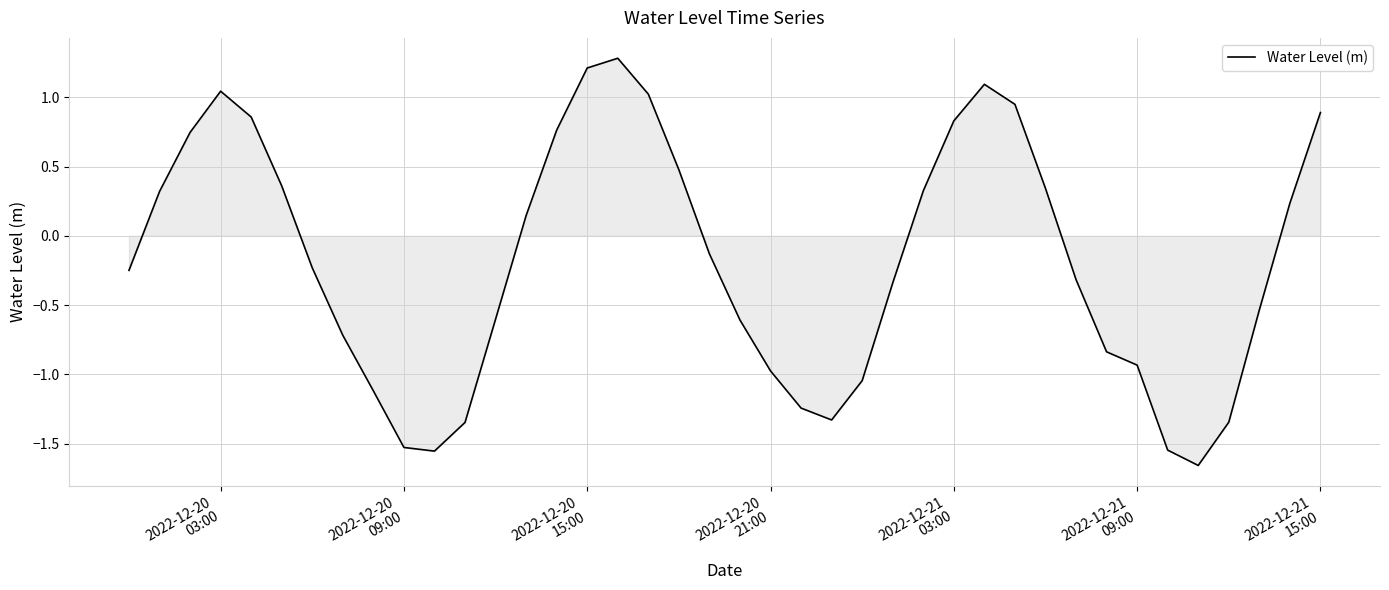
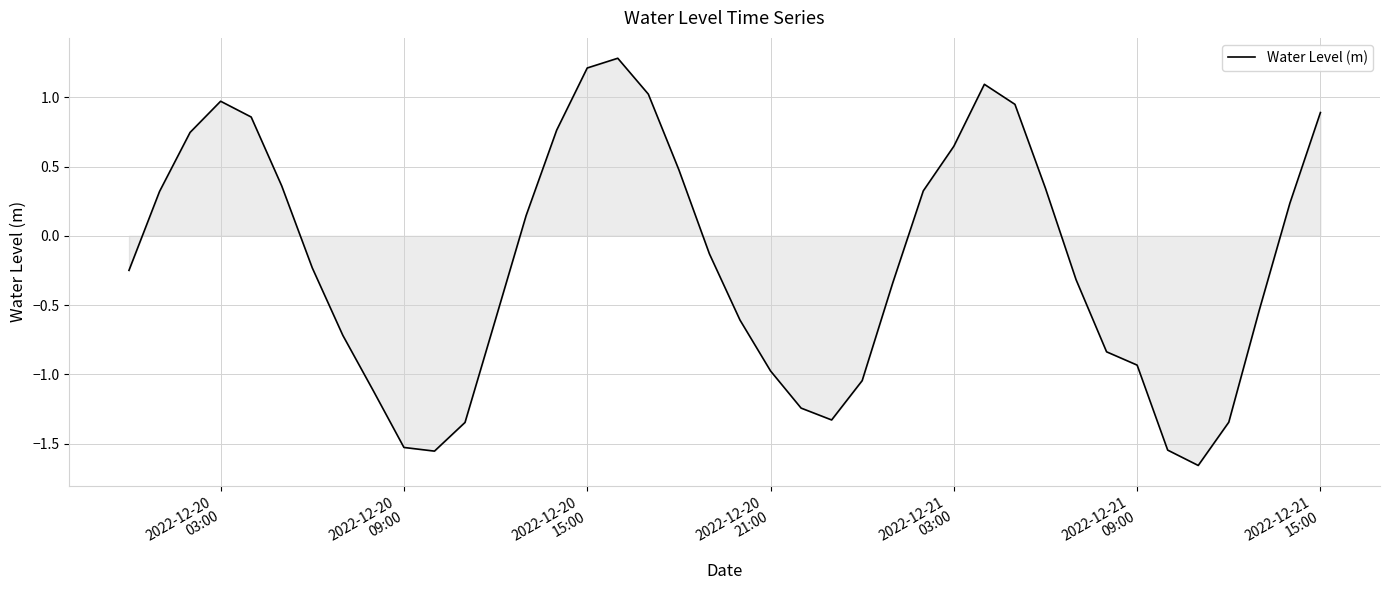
Water Level (m), 2022-12-20 03:00: 1.04 -> 0.97
Water Level (m), 2022-12-21 03:00: 0.83 -> 0.65
